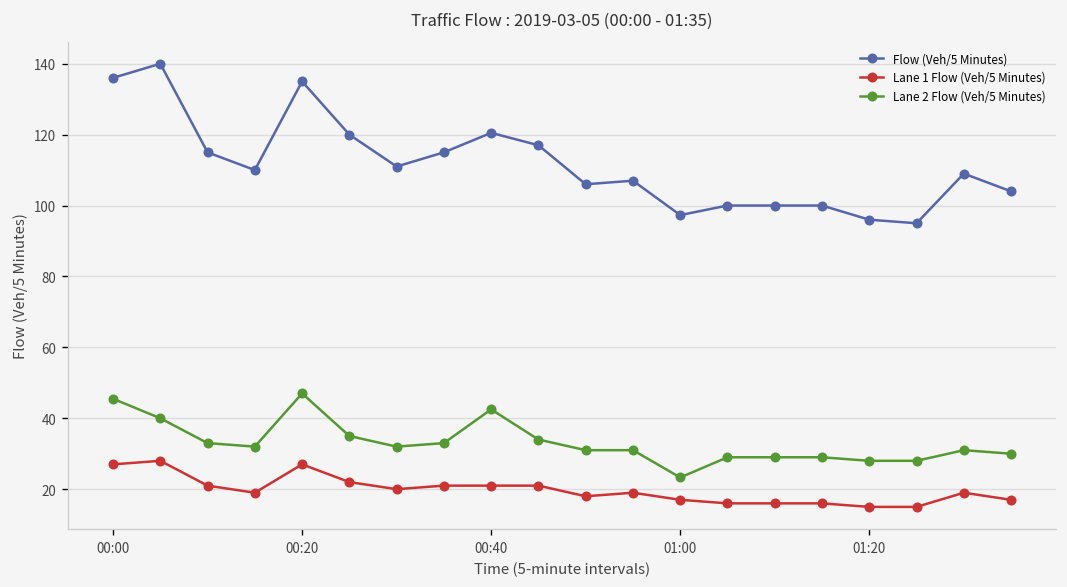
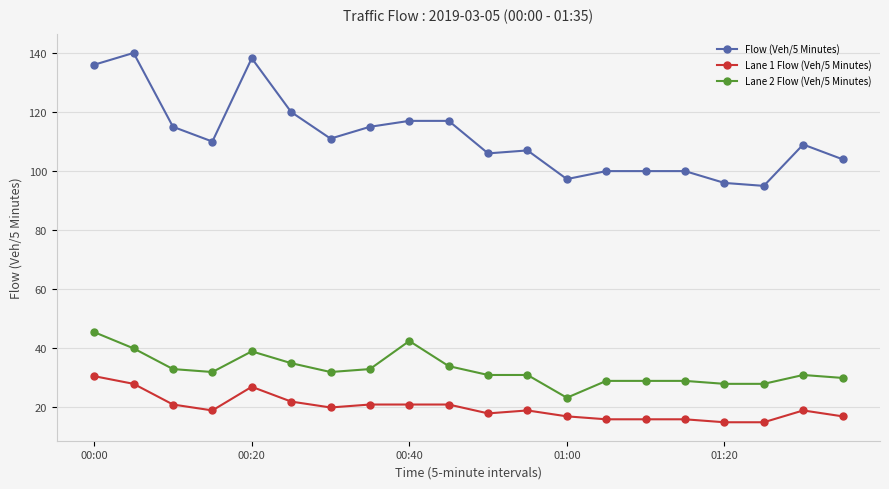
Lane 1 Flow (Veh/5 Minutes), 00:00: 27 -> 31
Flow (Veh/5 Minutes), 00:20: 135 -> 138
Lane 2 Flow (Veh/5 Minutes), 00:20: 47 -> 39
Flow (Veh/5 Minutes), 00:40: 121 -> 117
